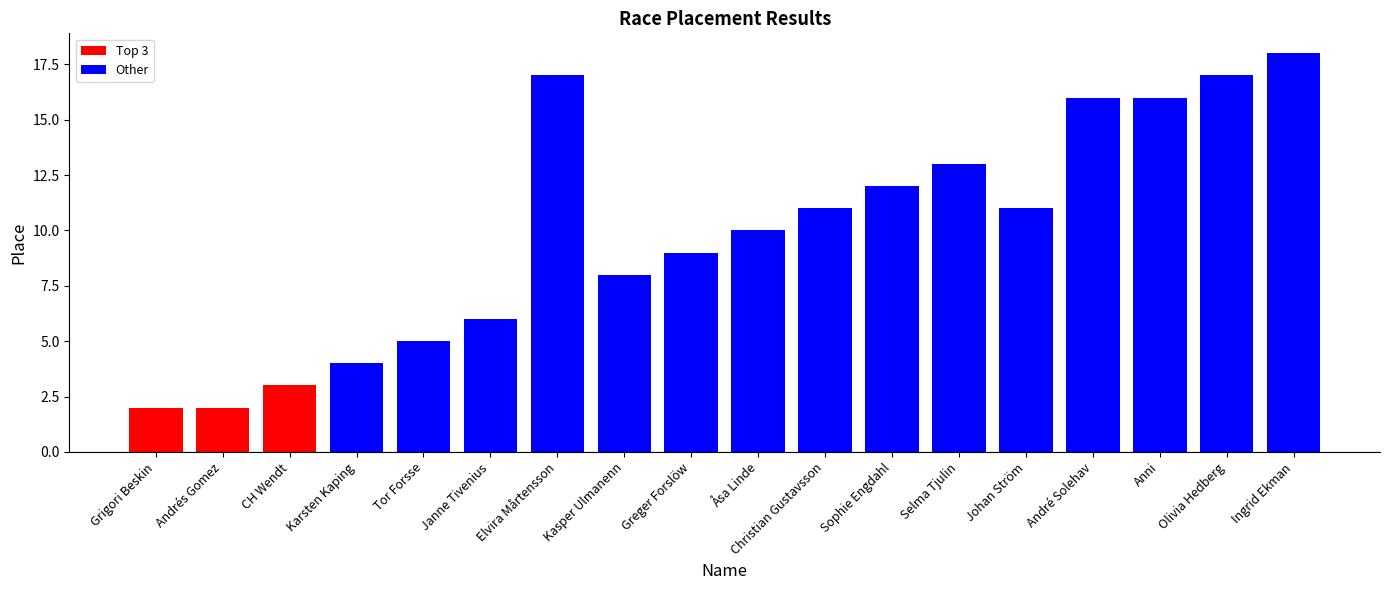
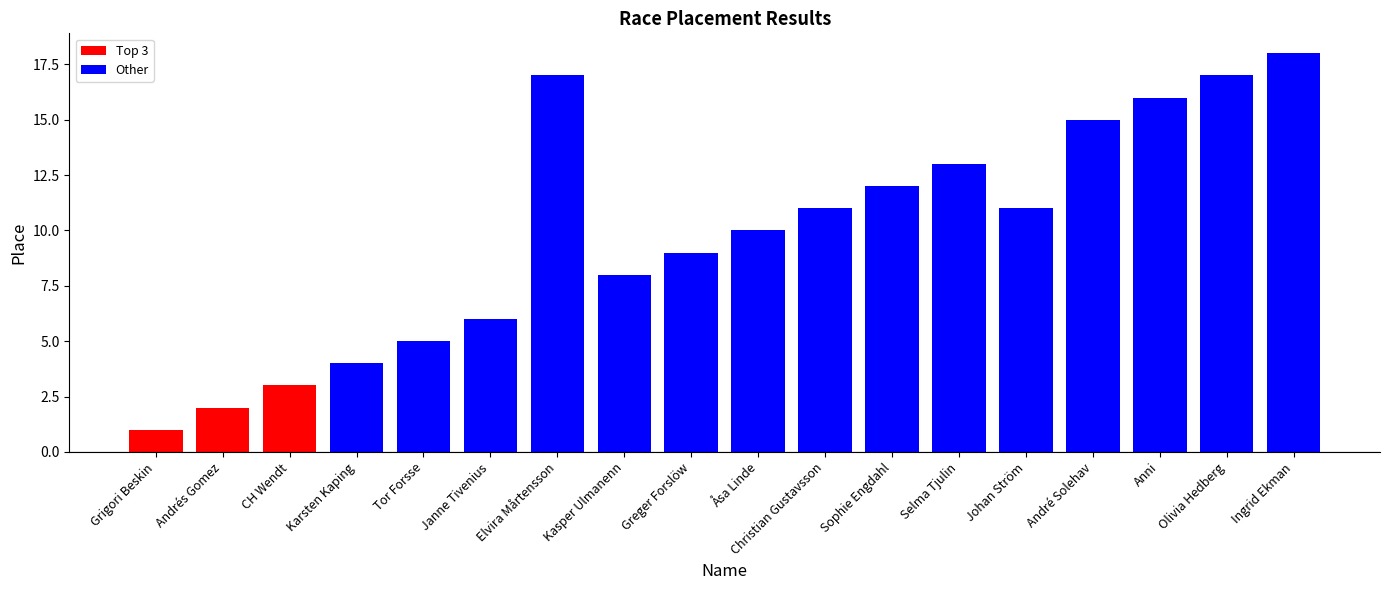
Grigori Beskin: 2 -> 1
André Solehav: 16 -> 15
